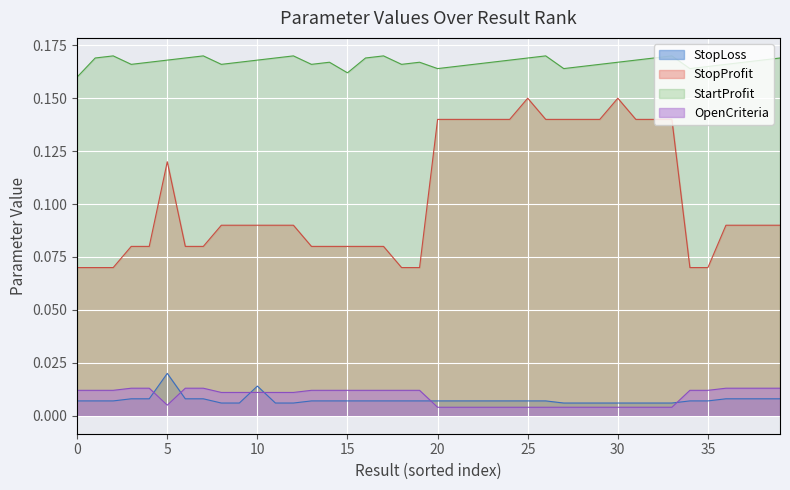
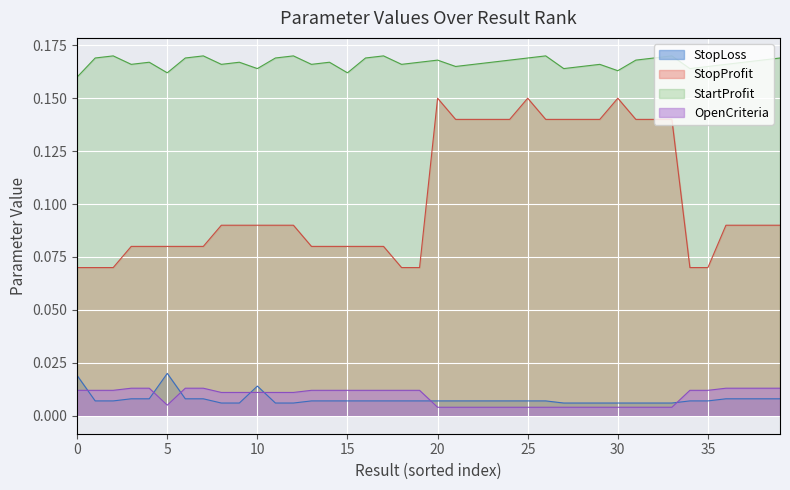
StopLoss, 0: 0.007 -> 0.019
StopProfit, 5: 0.12 -> 0.08
StartProfit, 5: 0.168 -> 0.162
StartProfit, 10: 0.168 -> 0.164
StopProfit, 20: 0.14 -> 0.15
StartProfit, 20: 0.164 -> 0.168
StartProfit, 30: 0.167 -> 0.163
